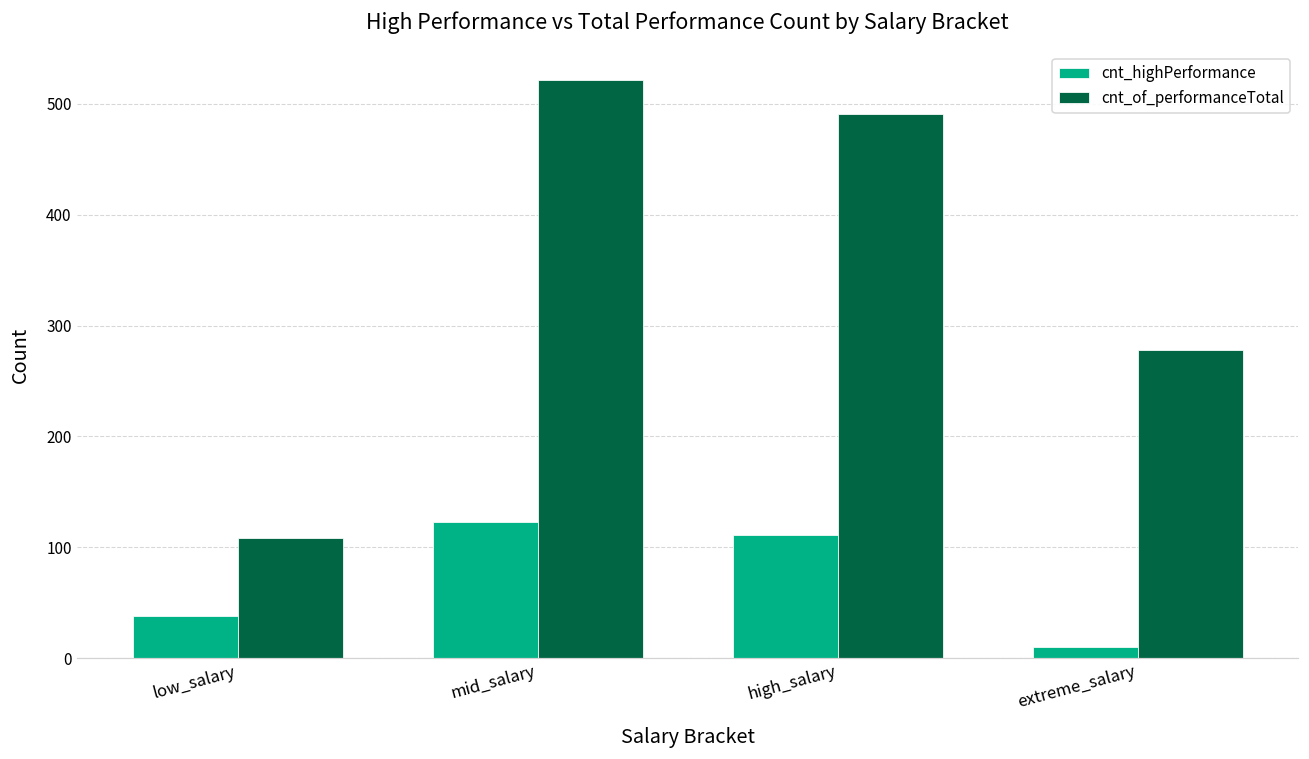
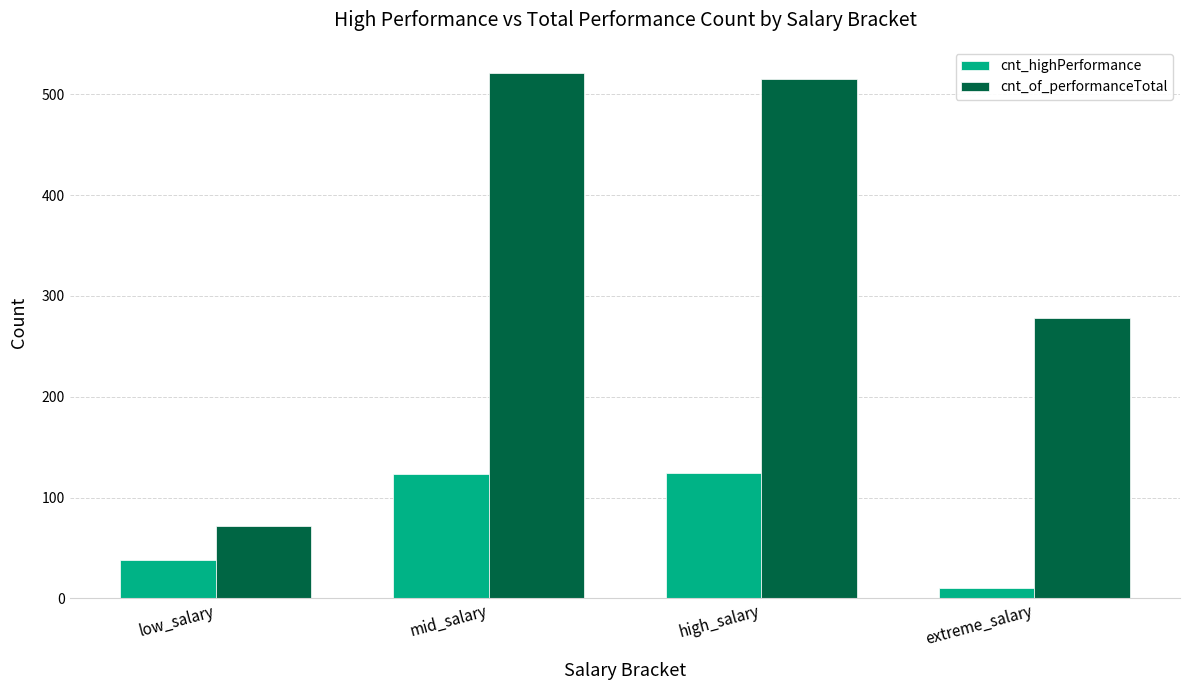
cnt_of_performanceTotal, low_salary: 108 -> 72
cnt_highPerformance, high_salary: 111 -> 124
cnt_of_performanceTotal, high_salary: 491 -> 515
